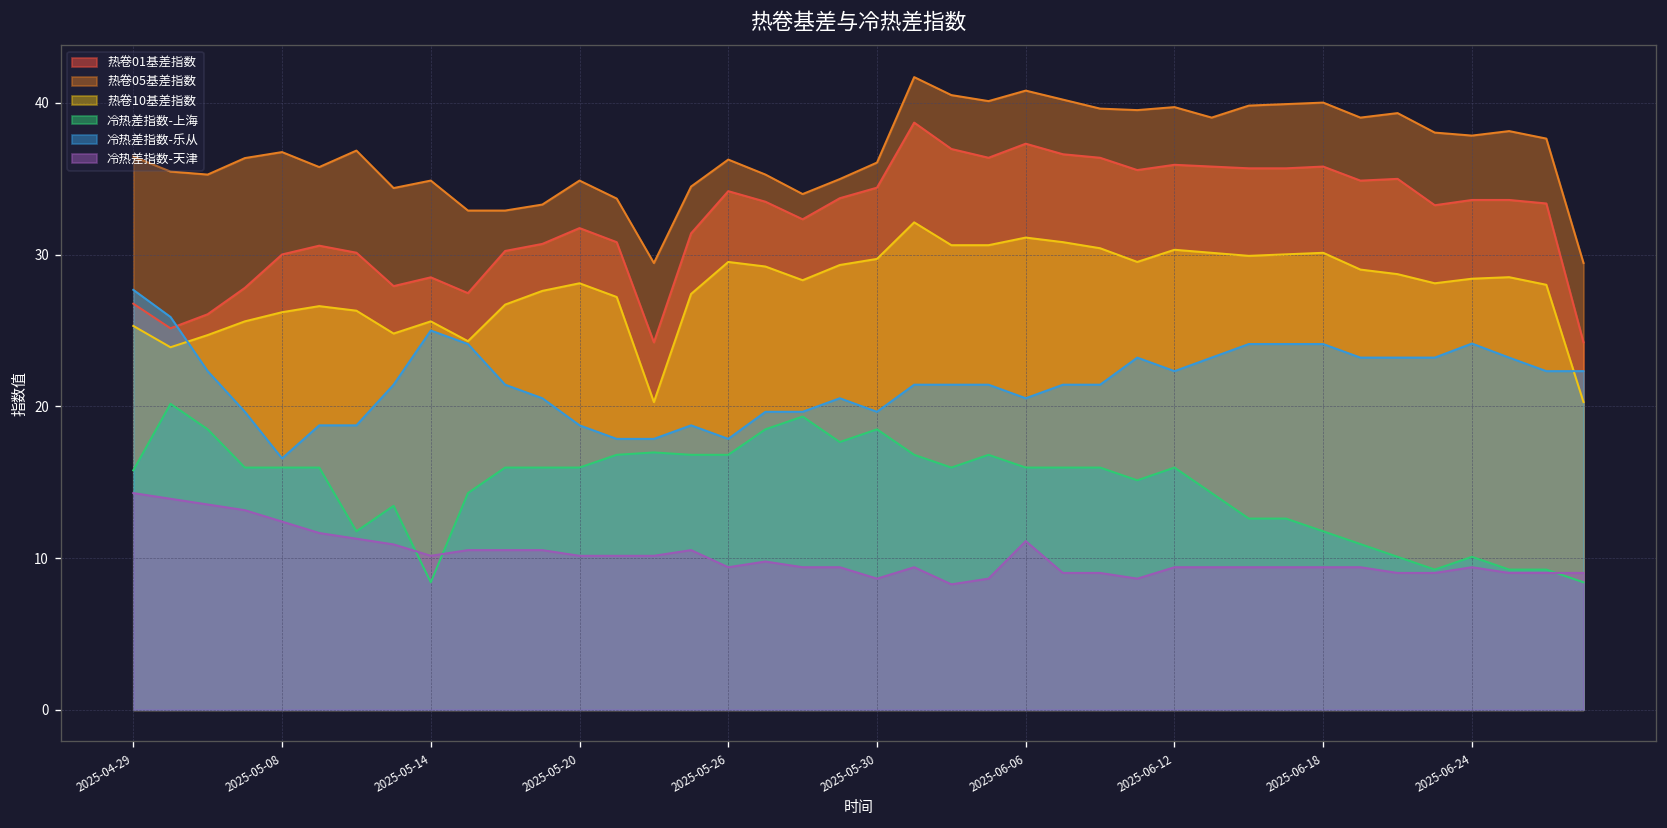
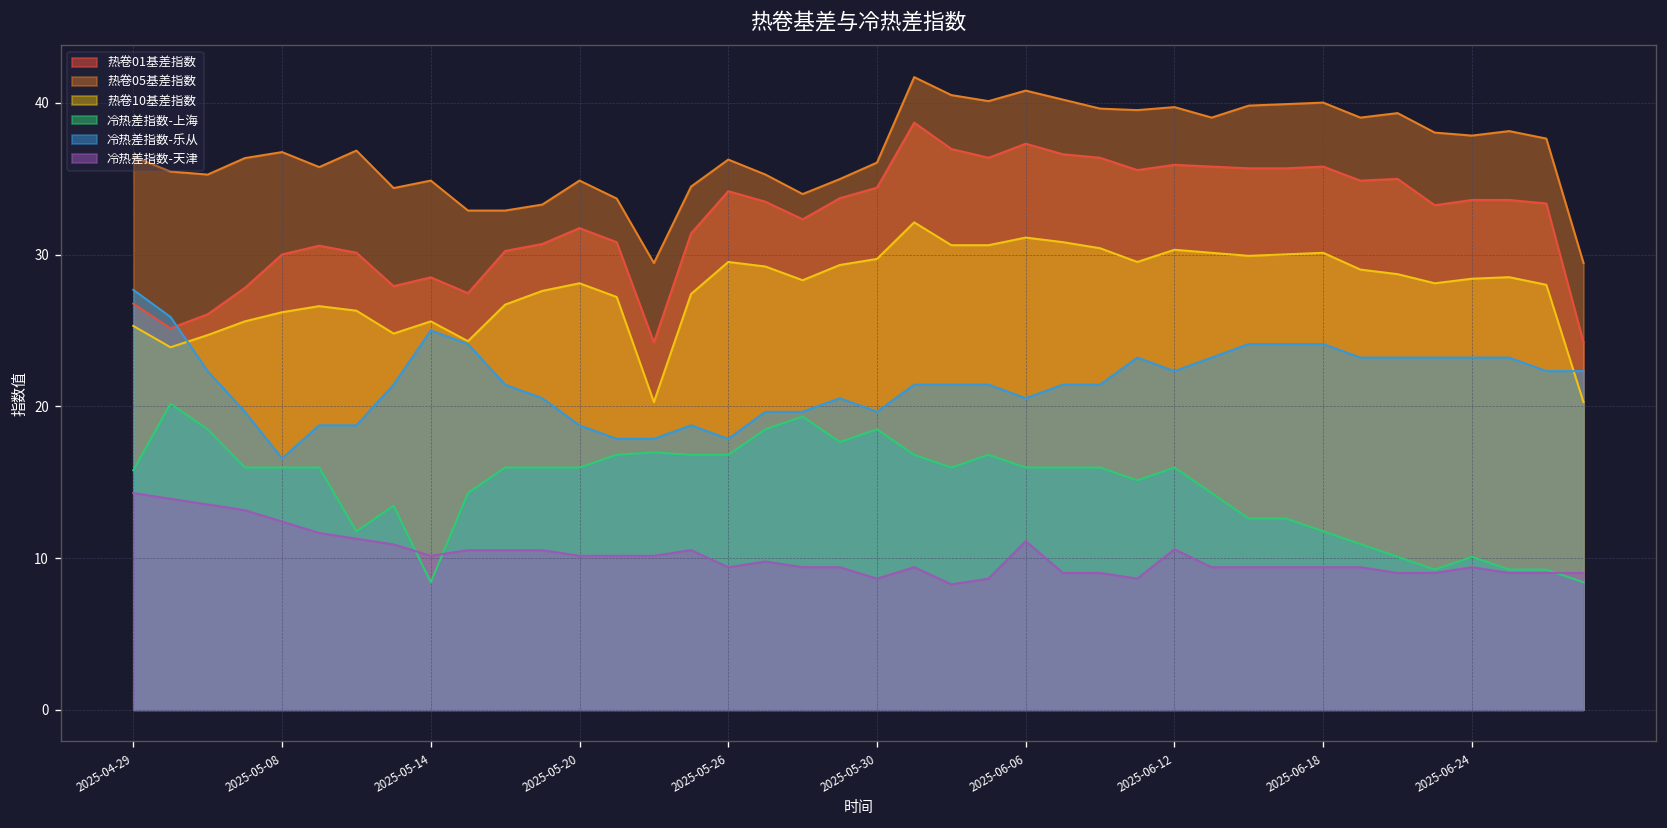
冷热差指数-天津, 2025-06-12: 9.4 -> 10.6
冷热差指数-乐从, 2025-06-24: 24.1 -> 23.2
